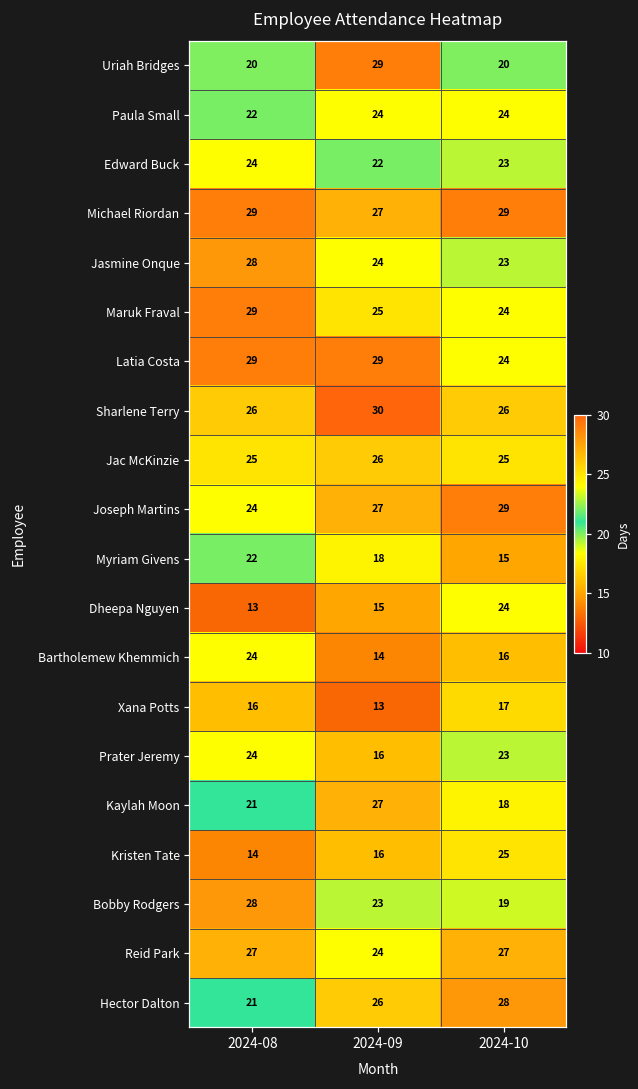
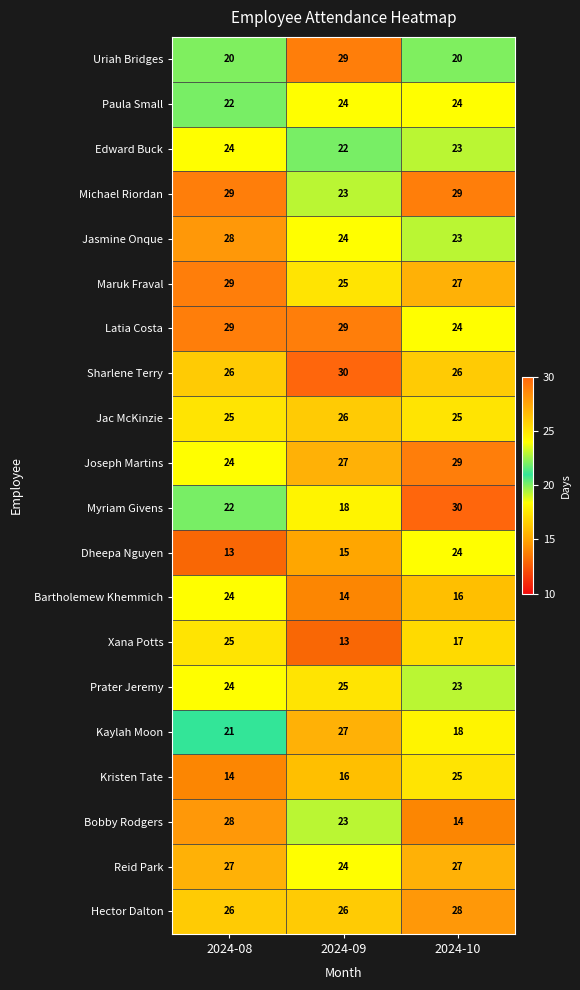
Michael Riordan, 2024-09: 27 -> 23
Maruk Fraval, 2024-10: 24 -> 27
Myriam Givens, 2024-10: 15 -> 30
Xana Potts, 2024-08: 16 -> 25
Prater Jeremy, 2024-09: 16 -> 25
Bobby Rodgers, 2024-10: 19 -> 14
Hector Dalton, 2024-08: 21 -> 26
